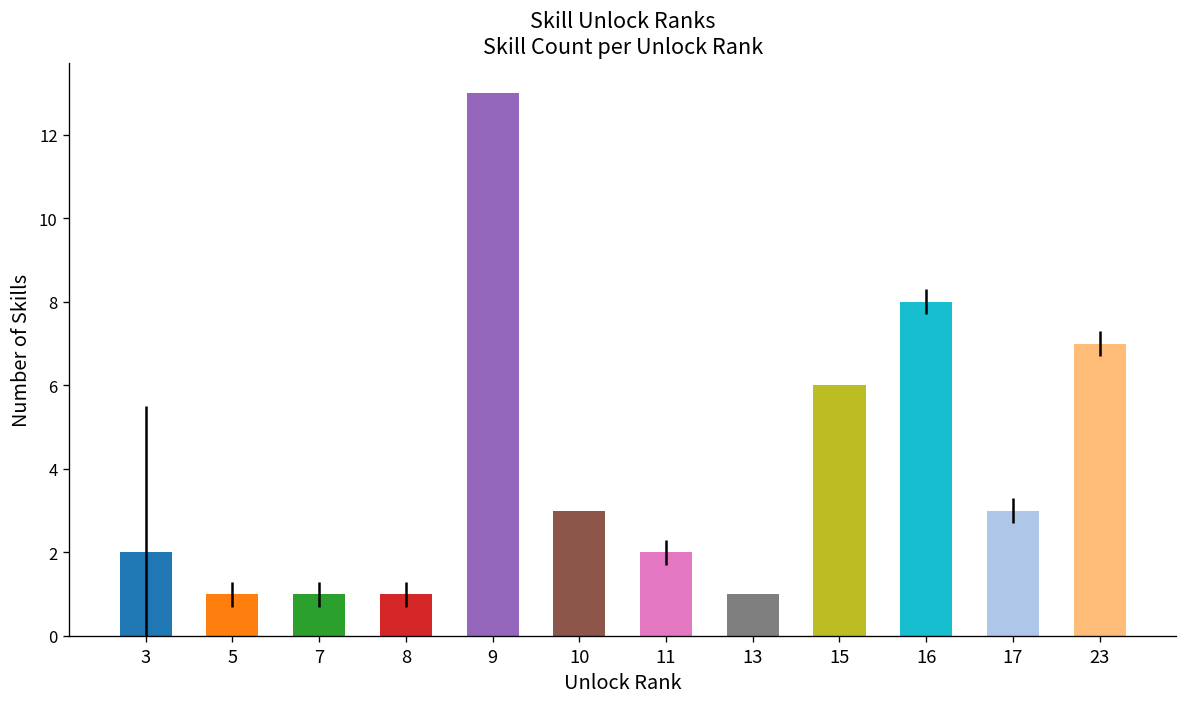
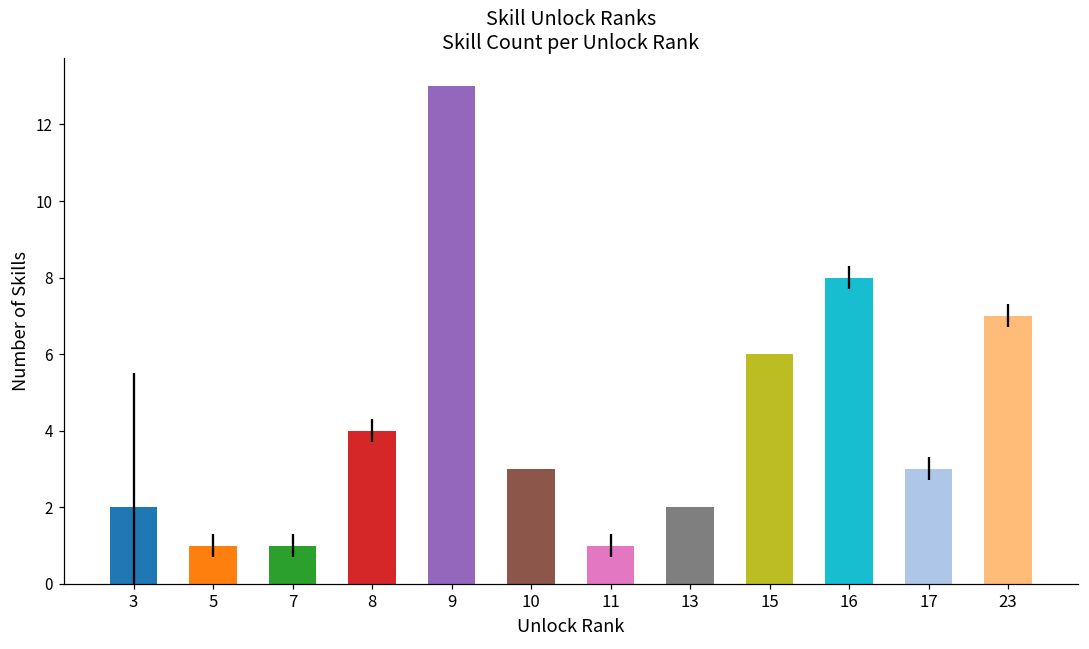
8: 1 -> 4
11: 2 -> 1
13: 1 -> 2
